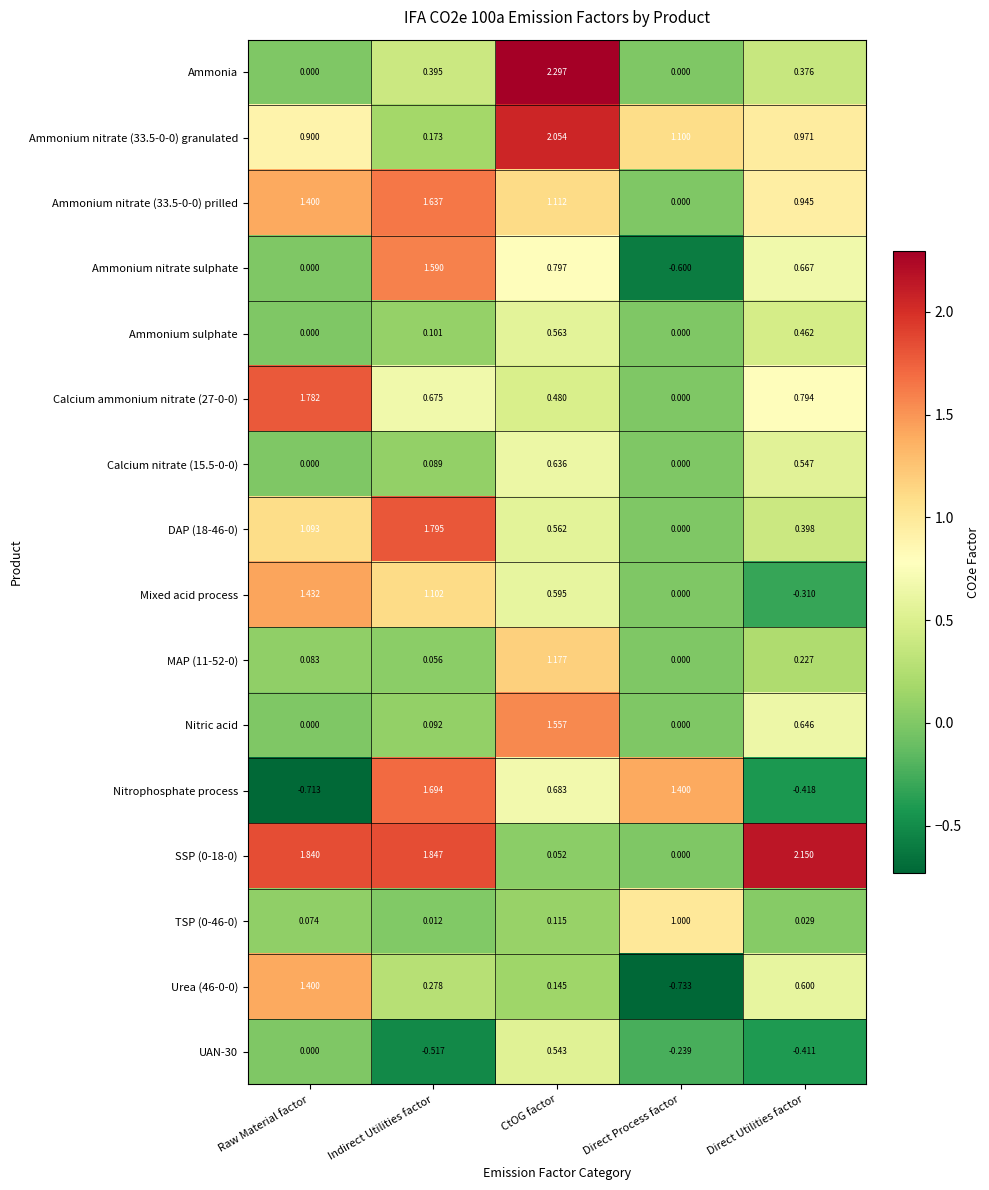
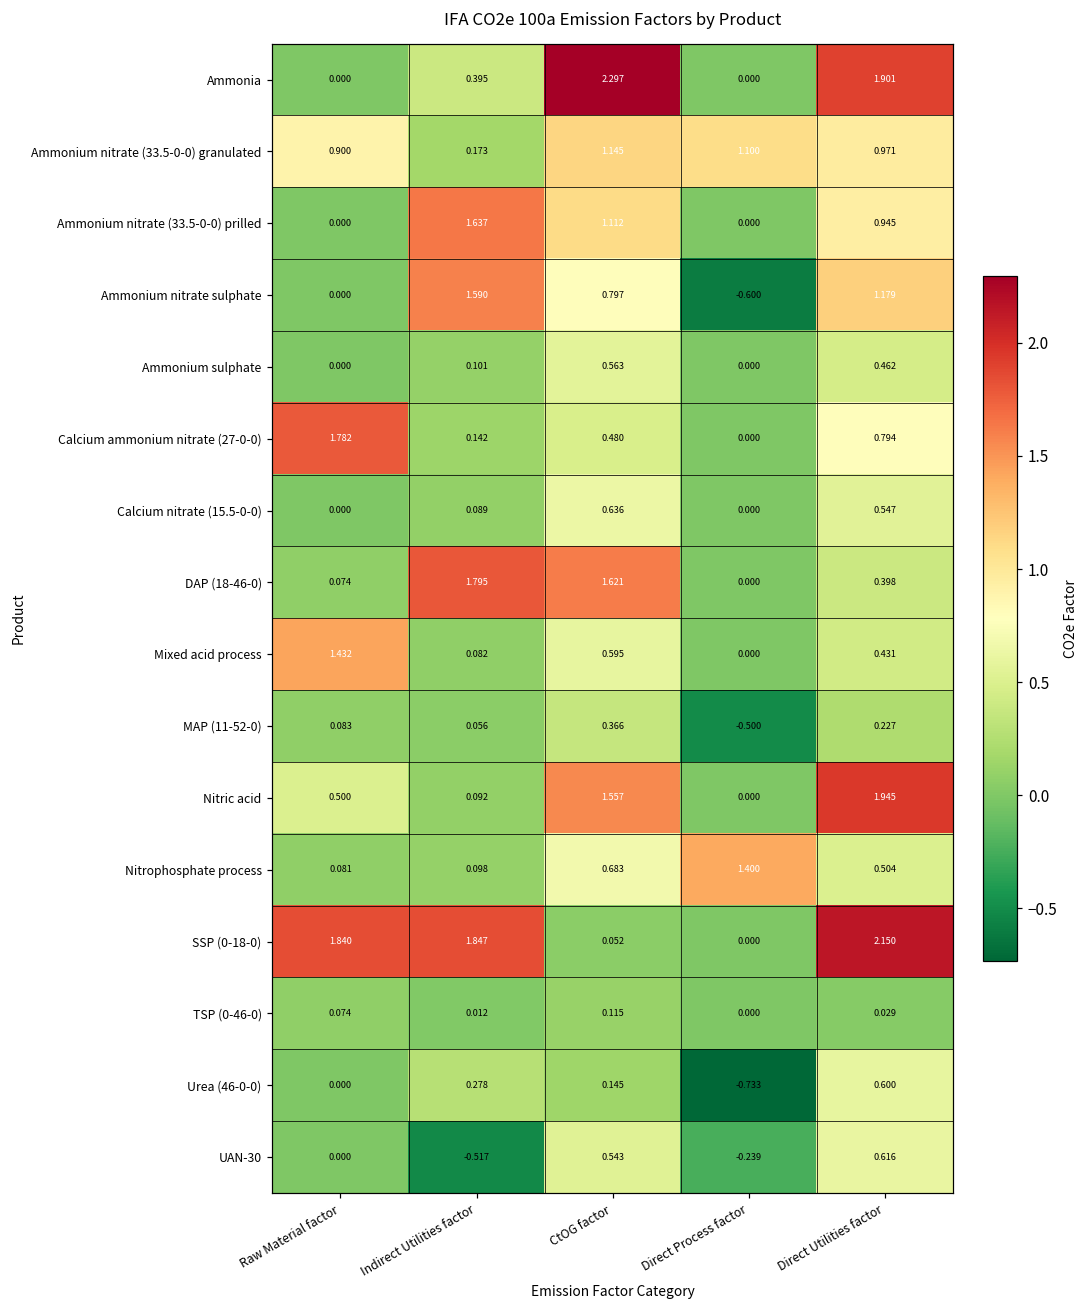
Ammonia, Direct Utilities factor: 0.376 -> 1.901
Ammonium nitrate (33.5-0-0) granulated, CtOG factor: 2.054 -> 1.145
Ammonium nitrate (33.5-0-0) prilled, Raw Material factor: 1.400 -> 0.000
Ammonium nitrate sulphate, Direct Utilities factor: 0.667 -> 1.179
Calcium ammonium nitrate (27-0-0), Indirect Utilities factor: 0.675 -> 0.142
DAP (18-46-0), Raw Material factor: 1.093 -> 0.074
DAP (18-46-0), CtOG factor: 0.562 -> 1.621
Mixed acid process, Indirect Utilities factor: 1.102 -> 0.082
Mixed acid process, Direct Utilities factor: -0.310 -> 0.431
MAP (11-52-0), CtOG factor: 1.177 -> 0.366
MAP (11-52-0), Direct Process factor: 0.000 -> -0.500
Nitric acid, Raw Material factor: 0.000 -> 0.500
Nitric acid, Direct Utilities factor: 0.646 -> 1.945
Nitrophosphate process, Raw Material factor: -0.713 -> 0.081
Nitrophosphate process, Indirect Utilities factor: 1.694 -> 0.098
Nitrophosphate process, Direct Utilities factor: -0.418 -> 0.504
TSP (0-46-0), Direct Process factor: 1.000 -> 0.000
Urea (46-0-0), Raw Material factor: 1.400 -> 0.000
UAN-30, Direct Utilities factor: -0.411 -> 0.616
